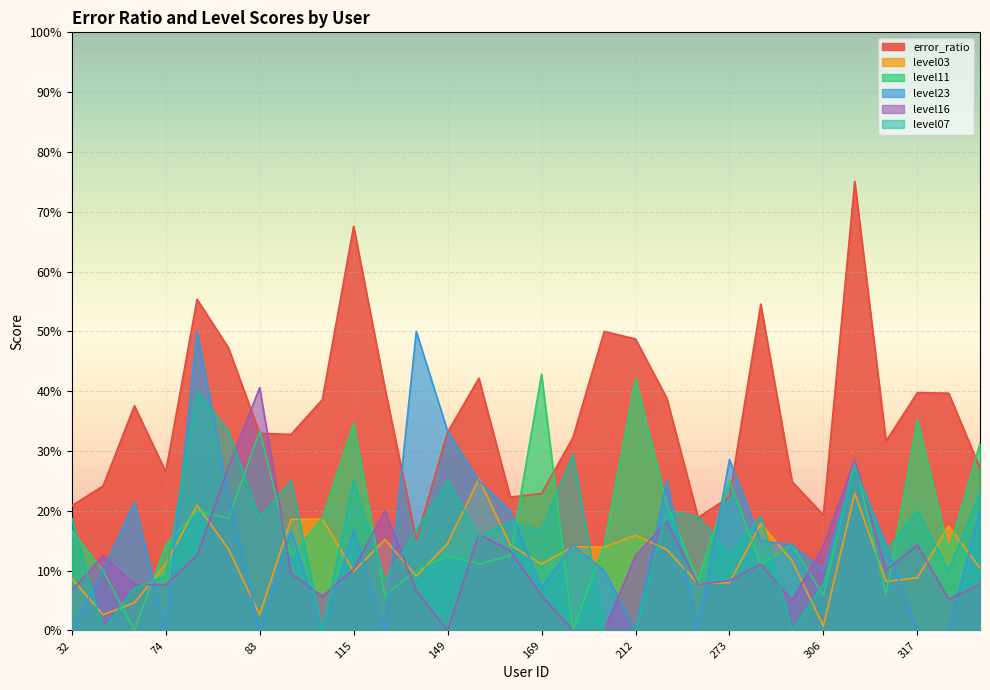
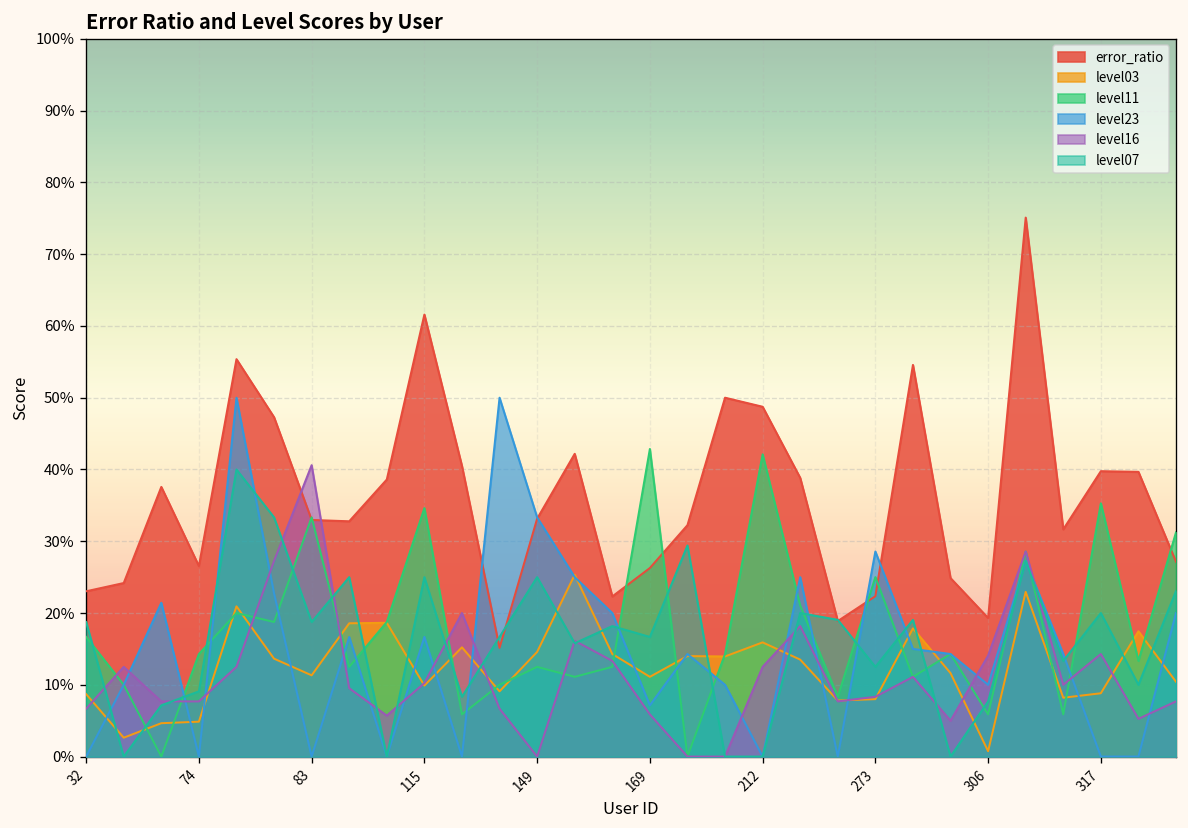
error_ratio, 32: 21% -> 23%
level03, 74: 11% -> 5%
level03, 83: 3% -> 11%
error_ratio, 115: 68% -> 62%
error_ratio, 169: 23% -> 26%
